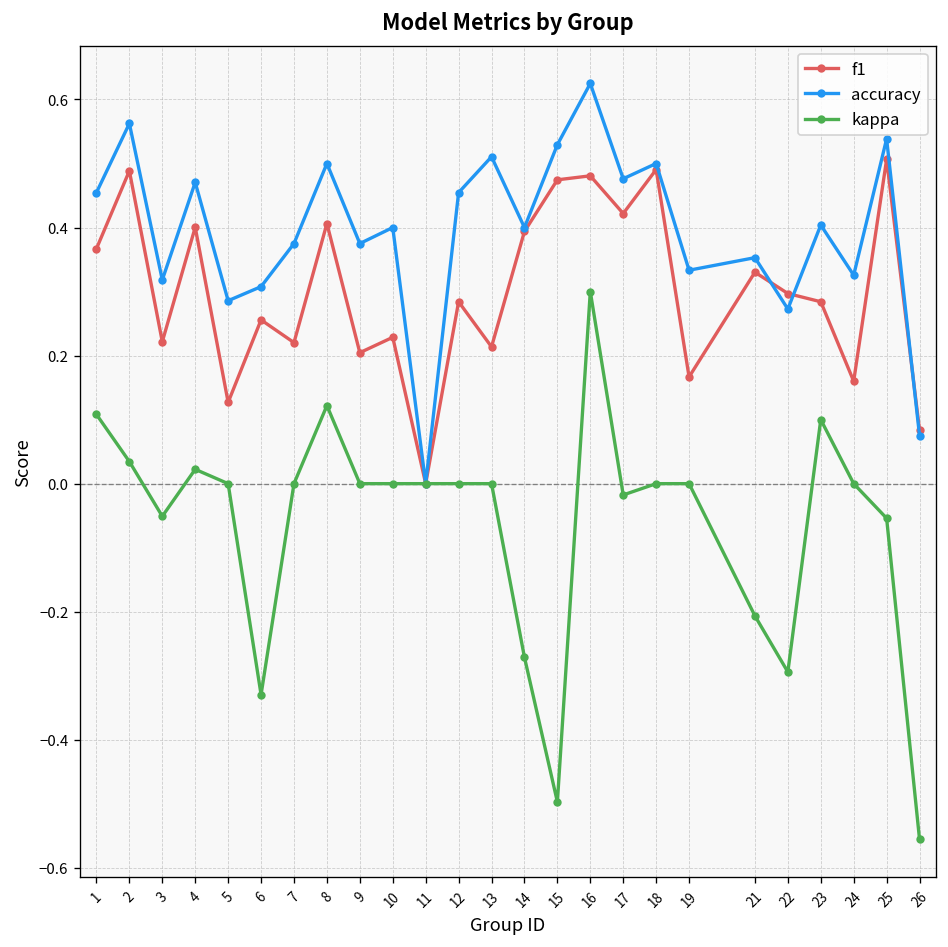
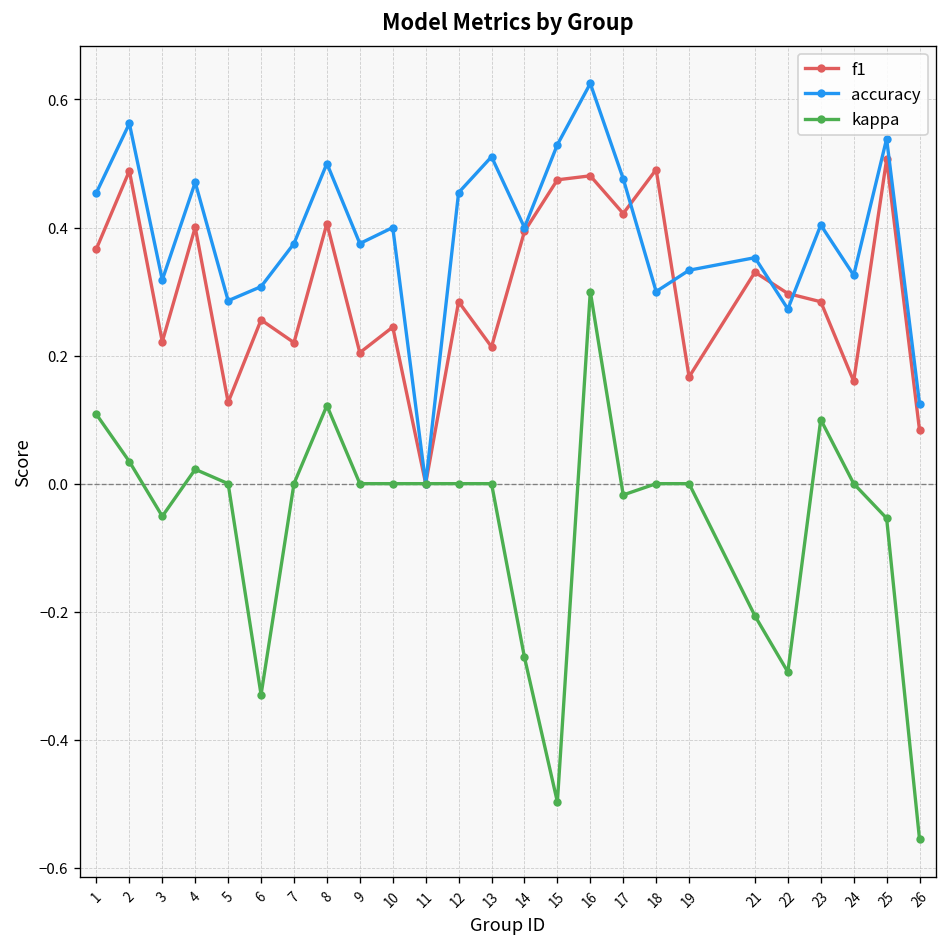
f1, 10: 0.23 -> 0.24
accuracy, 18: 0.5 -> 0.3
accuracy, 26: 0.08 -> 0.13
